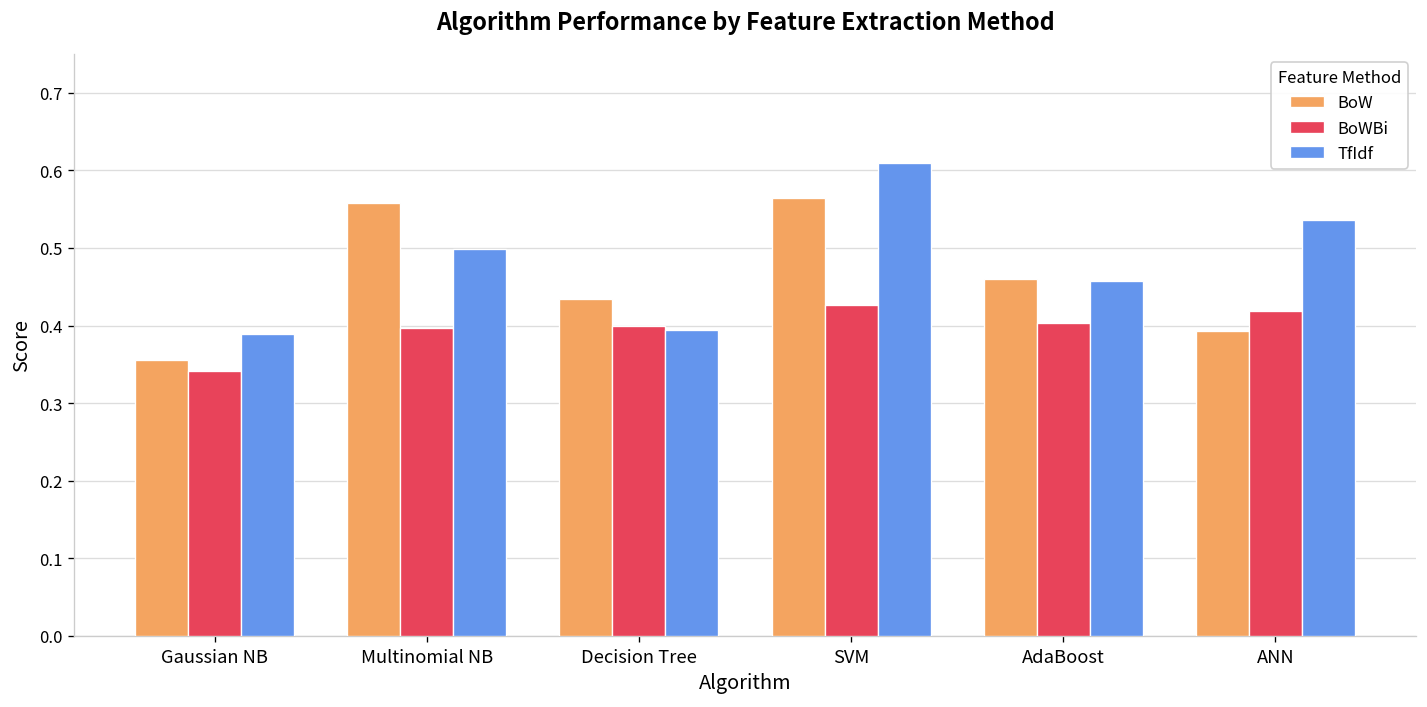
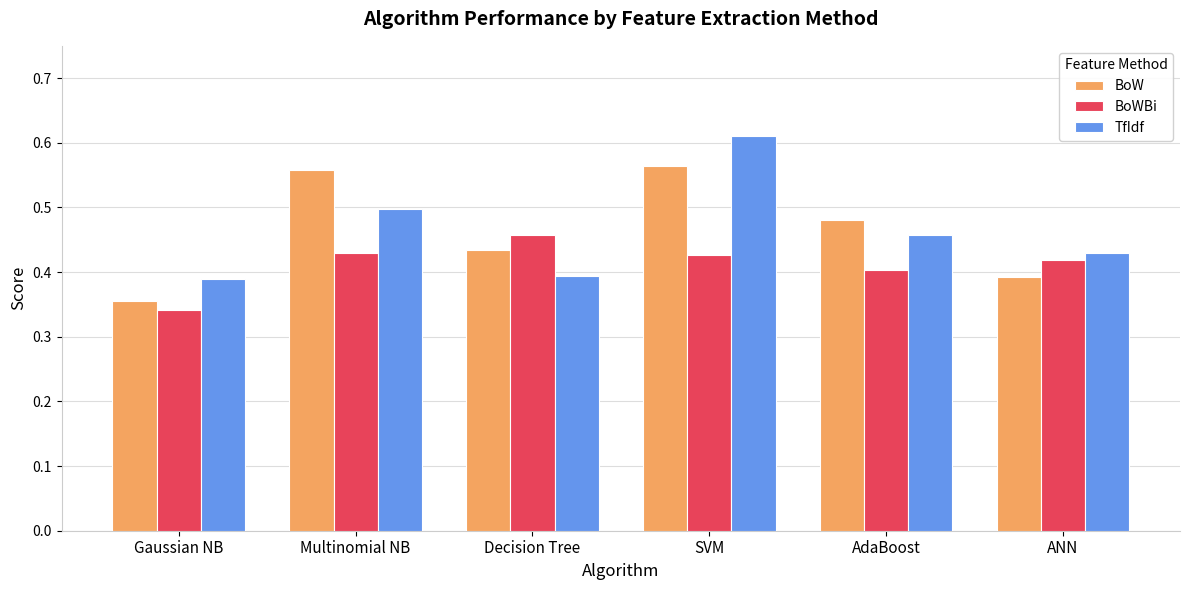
BoWBi, Multinomial NB: 0.40 -> 0.43
BoWBi, Decision Tree: 0.40 -> 0.46
BoW, AdaBoost: 0.46 -> 0.48
TfIdf, ANN: 0.54 -> 0.43
